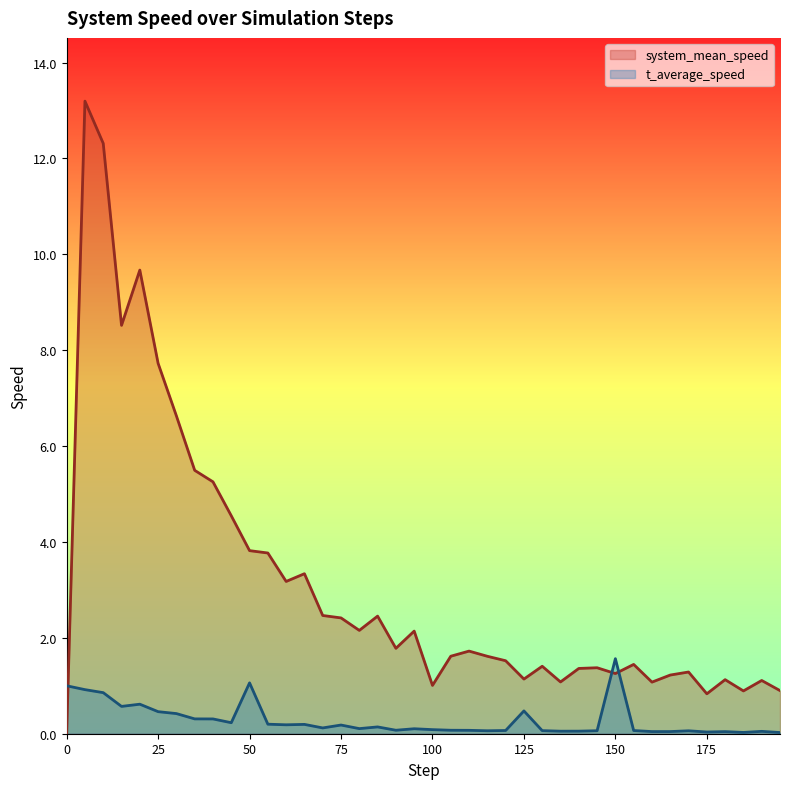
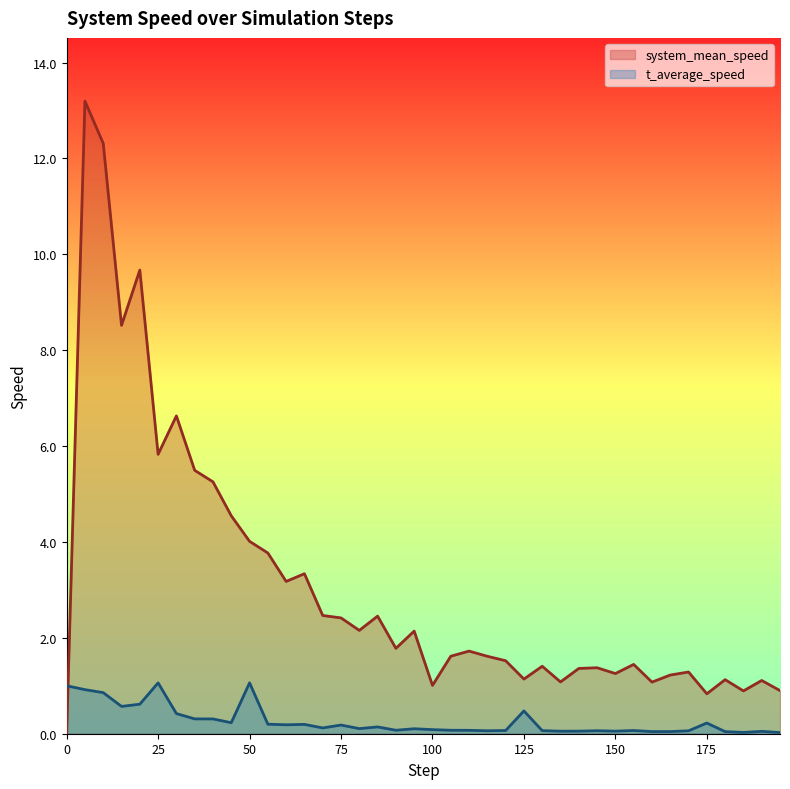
system_mean_speed, 25: 7.7 -> 5.8
t_average_speed, 25: 0.5 -> 1.1
system_mean_speed, 50: 3.8 -> 4.0
t_average_speed, 150: 1.6 -> 0.1
t_average_speed, 175: 0.0 -> 0.2
